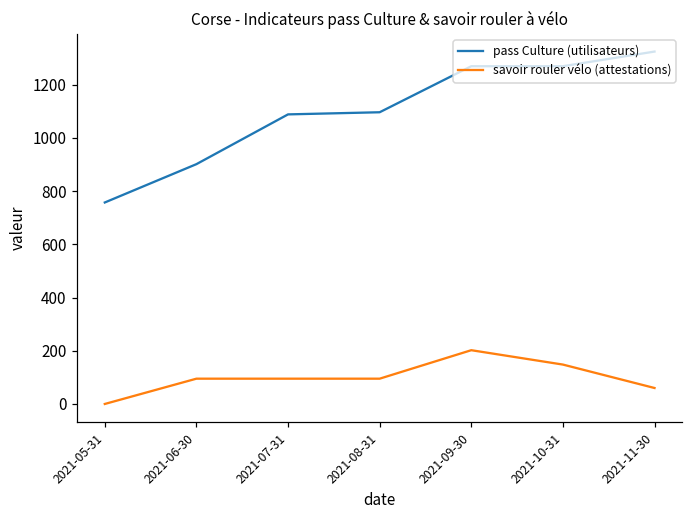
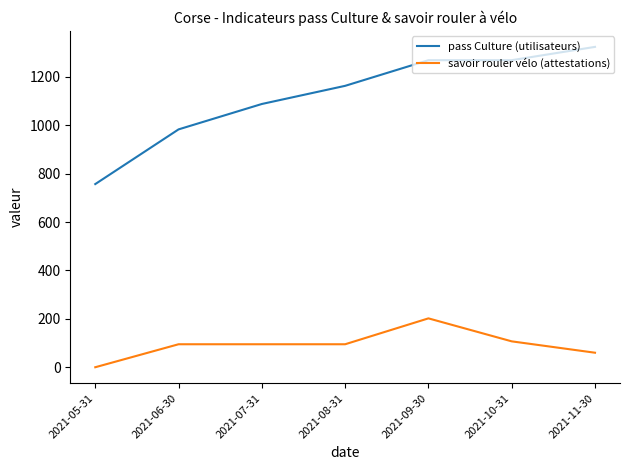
pass Culture (utilisateurs), 2021-06-30: 900 -> 980
pass Culture (utilisateurs), 2021-08-31: 1100 -> 1160
savoir rouler vélo (attestations), 2021-10-31: 150 -> 110
